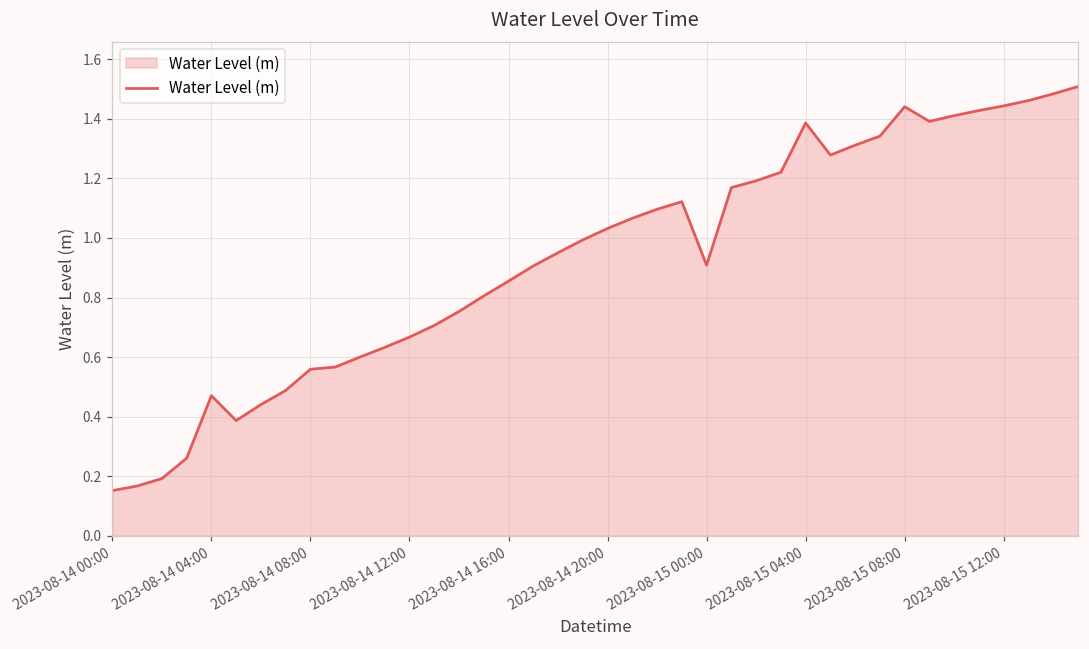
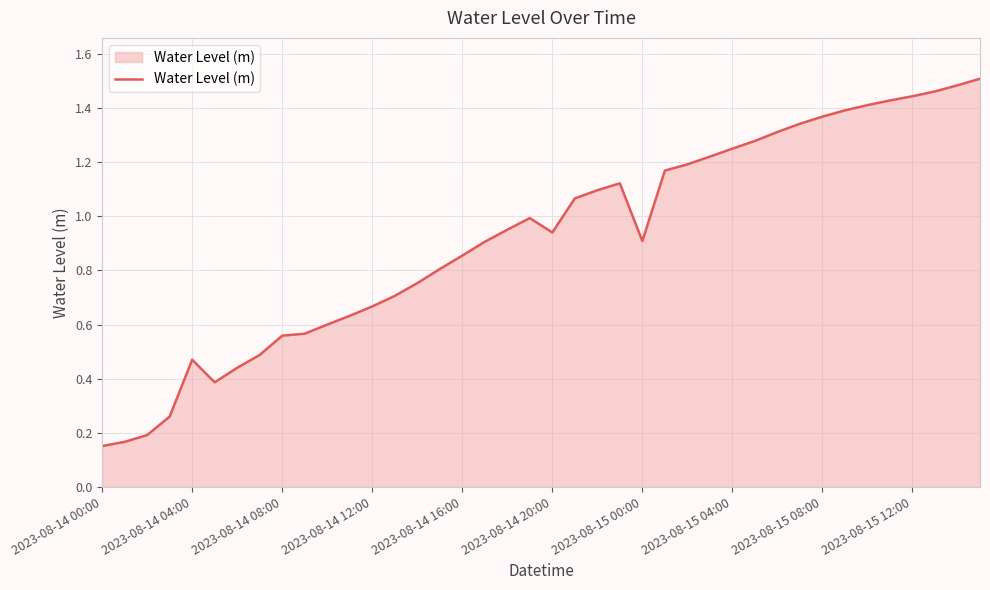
2023-08-14 20:00: 1.03 -> 0.94
2023-08-15 04:00: 1.39 -> 1.25
2023-08-15 08:00: 1.44 -> 1.37
